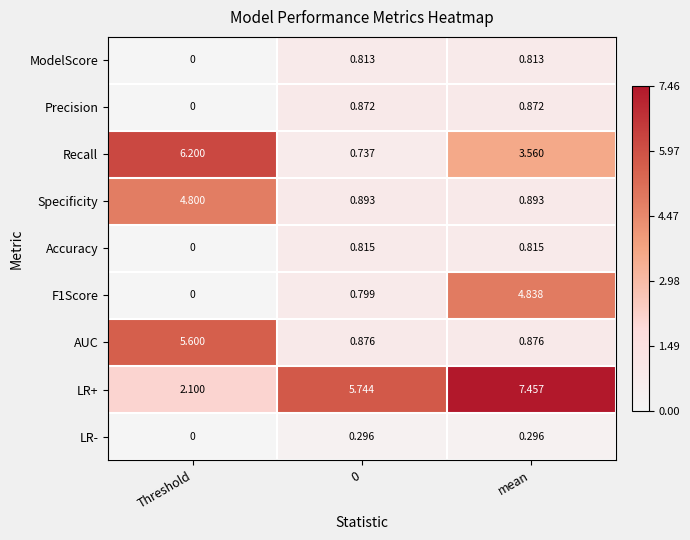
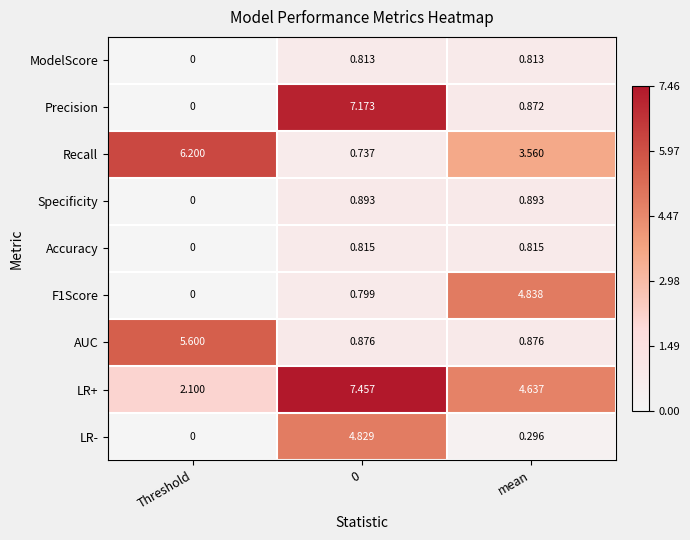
Precision, 0: 0.872 -> 7.173
Specificity, Threshold: 4.800 -> 0
LR+, 0: 5.744 -> 7.457
LR+, mean: 7.457 -> 4.637
LR-, 0: 0.296 -> 4.829
